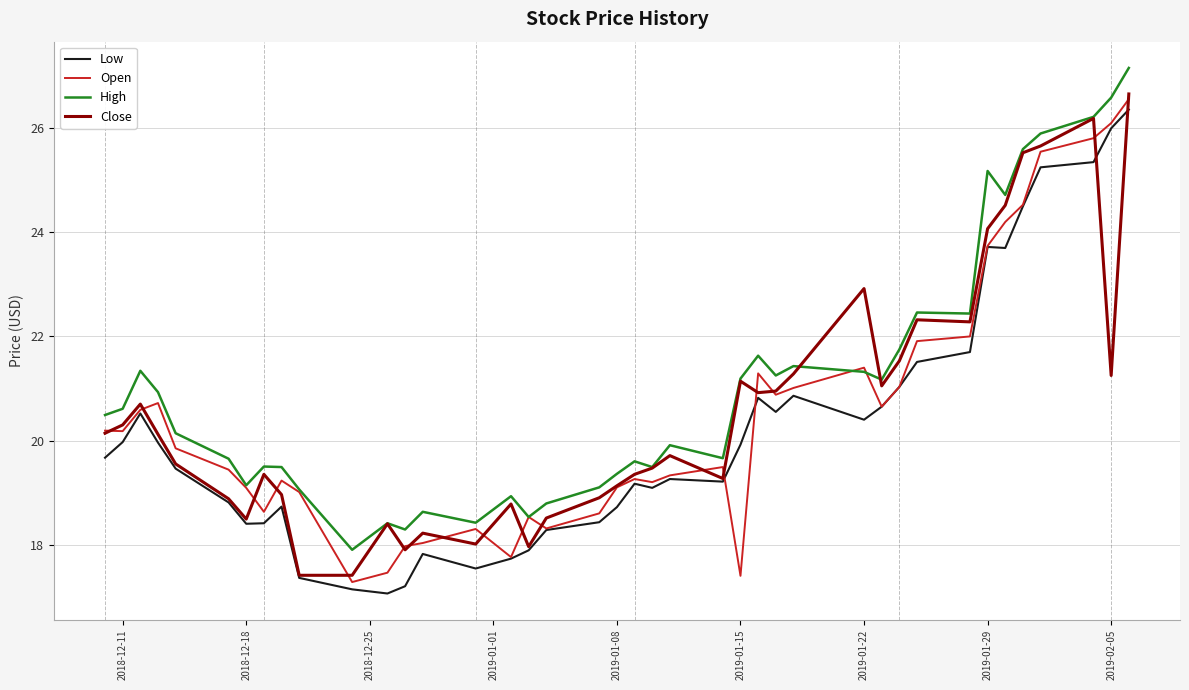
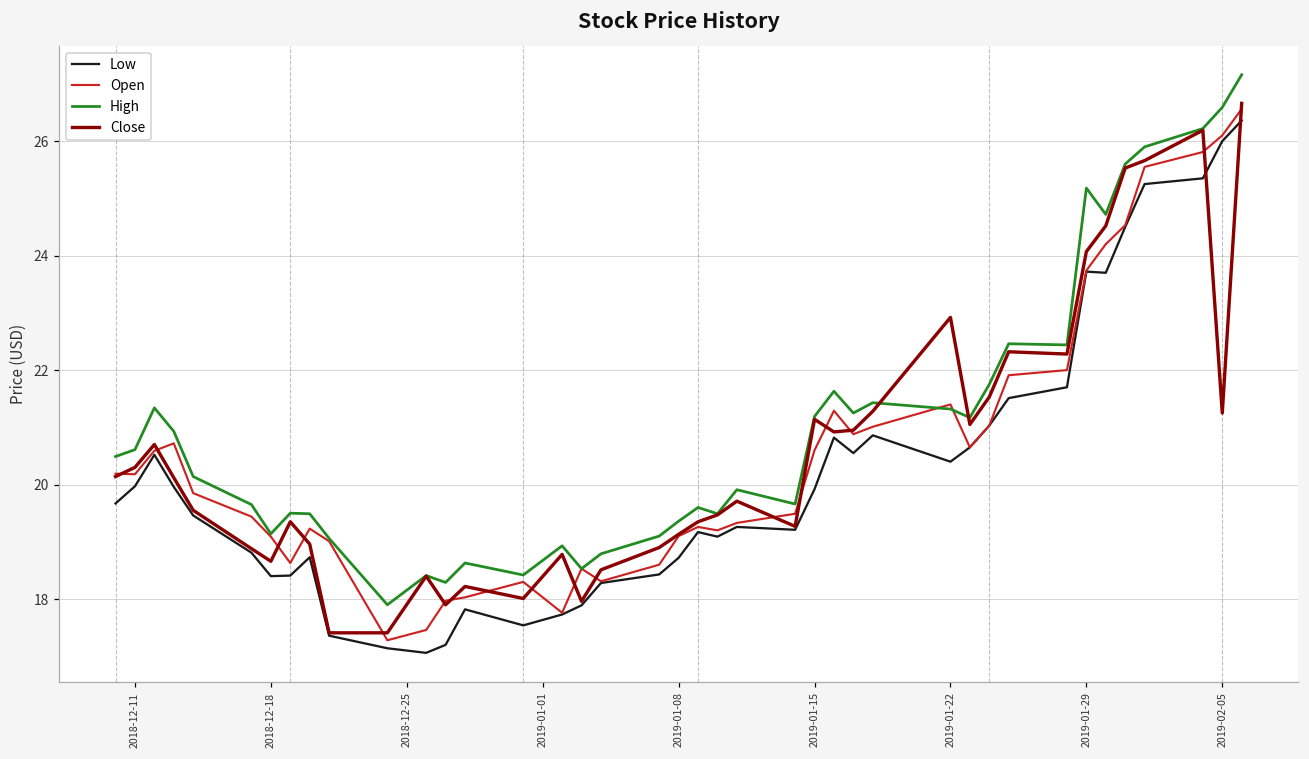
Close, 2018-12-18: 18.5 -> 18.7
Open, 2019-01-15: 17.4 -> 20.6
